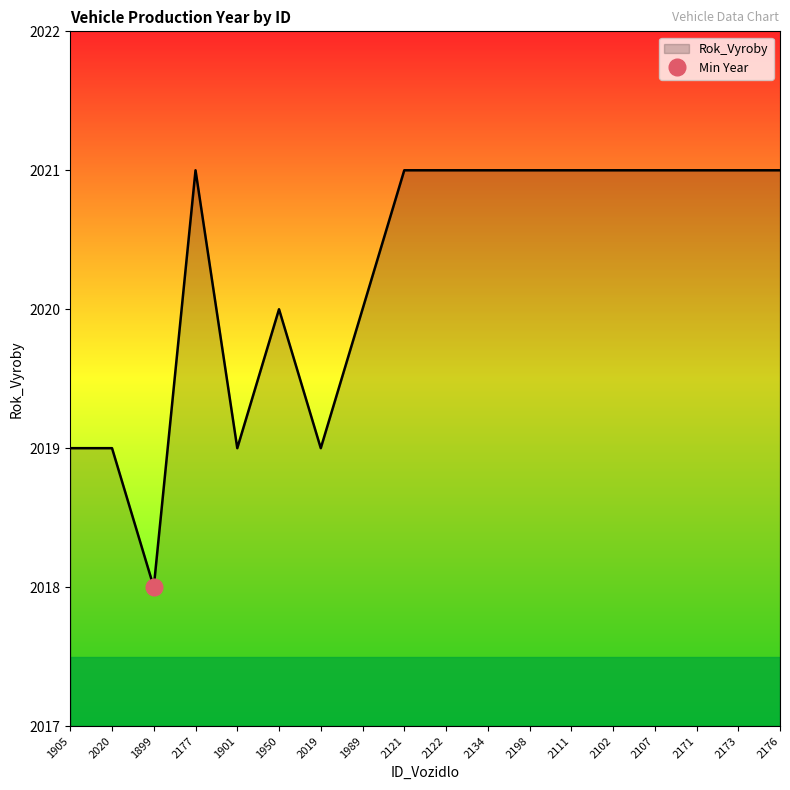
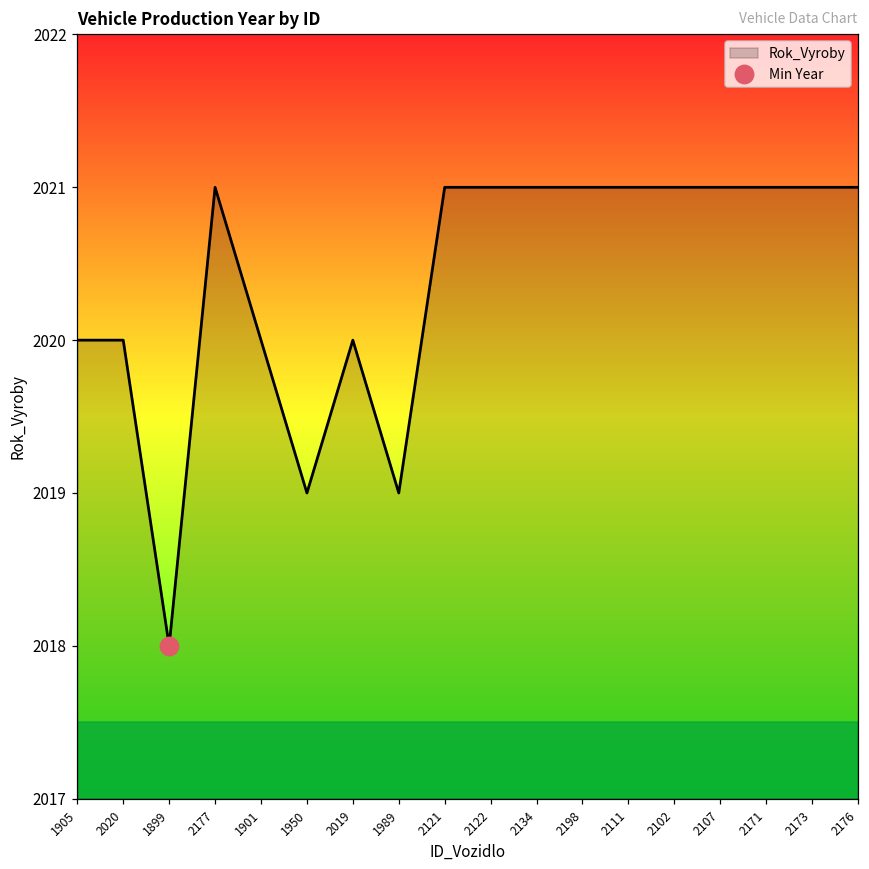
Rok_Vyroby, 1905: 2019 -> 2020
Rok_Vyroby, 2020: 2019 -> 2020
Rok_Vyroby, 1901: 2019 -> 2020
Rok_Vyroby, 1950: 2020 -> 2019
Rok_Vyroby, 2019: 2019 -> 2020
Rok_Vyroby, 1989: 2020 -> 2019
